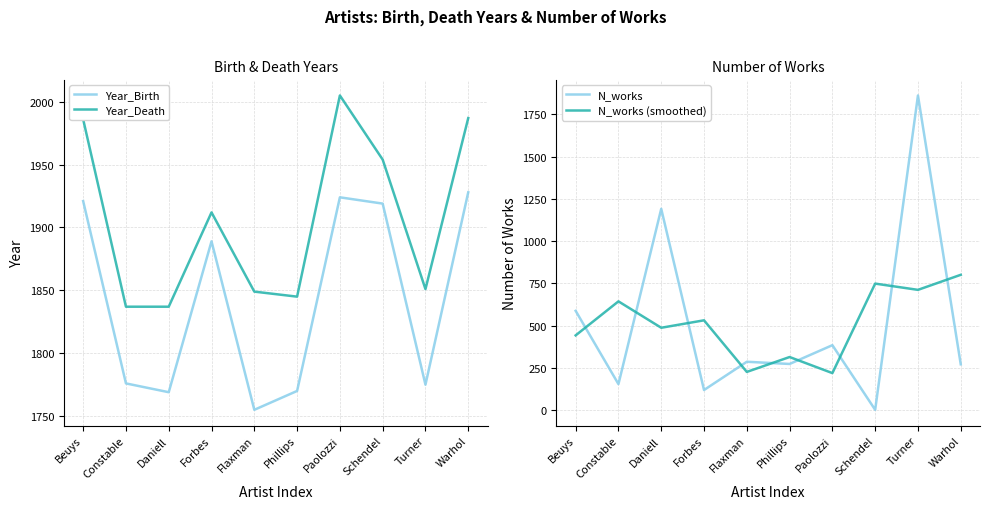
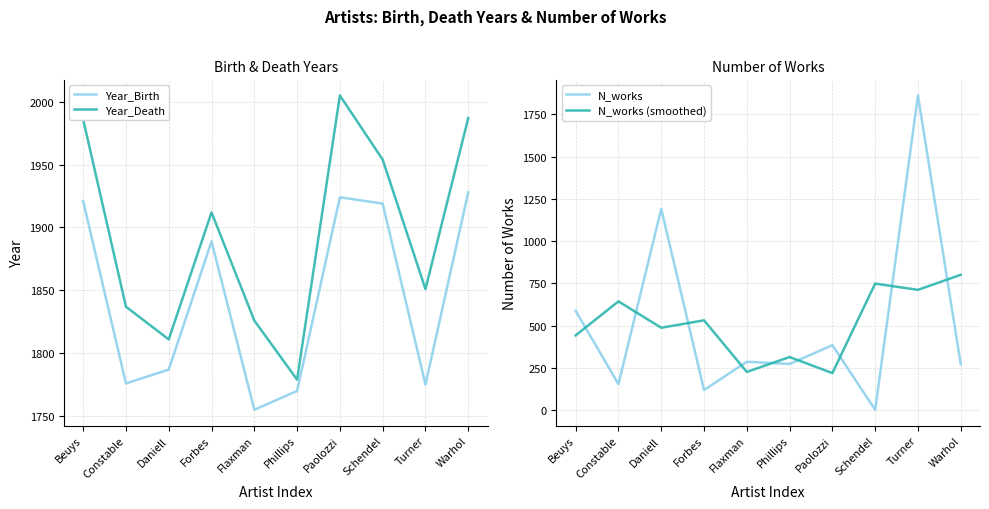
Birth & Death Years, Year_Birth, Daniell: 1769 -> 1787
Birth & Death Years, Year_Death, Daniell: 1837 -> 1811
Birth & Death Years, Year_Death, Flaxman: 1849 -> 1826
Birth & Death Years, Year_Death, Phillips: 1845 -> 1779
